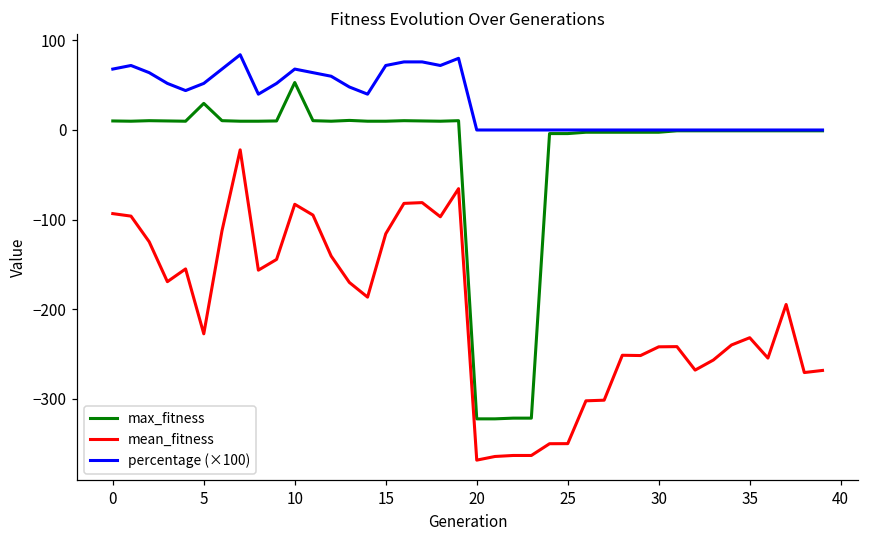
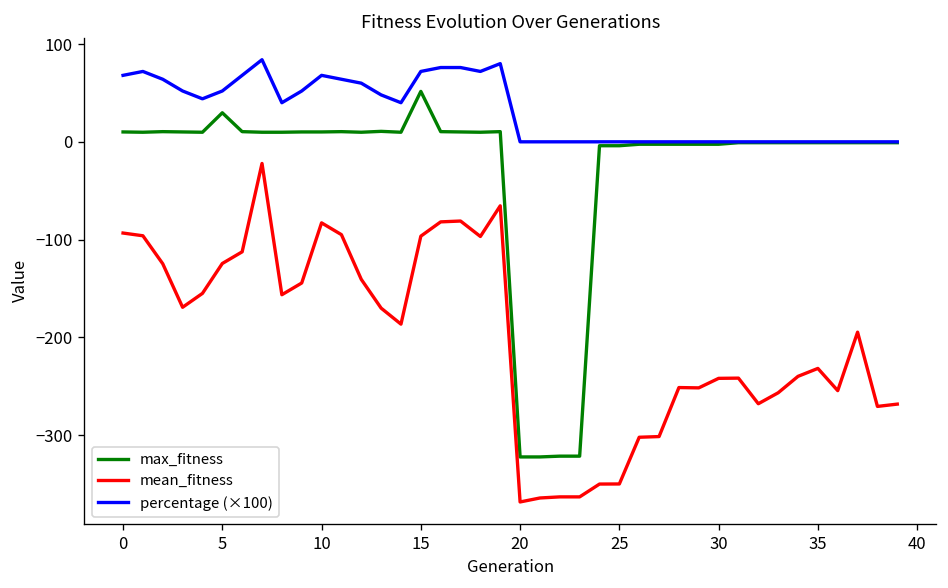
mean_fitness, 5: -230 -> -120
max_fitness, 10: 50 -> 10
max_fitness, 15: 10 -> 50
mean_fitness, 15: -120 -> -100
